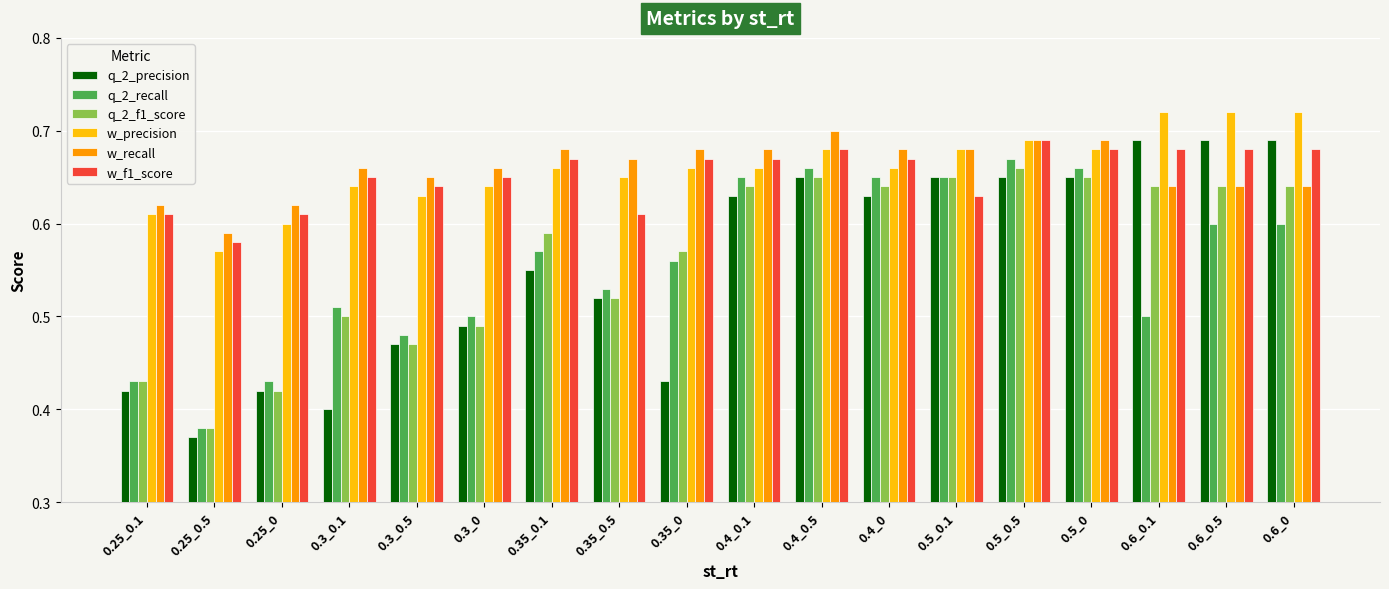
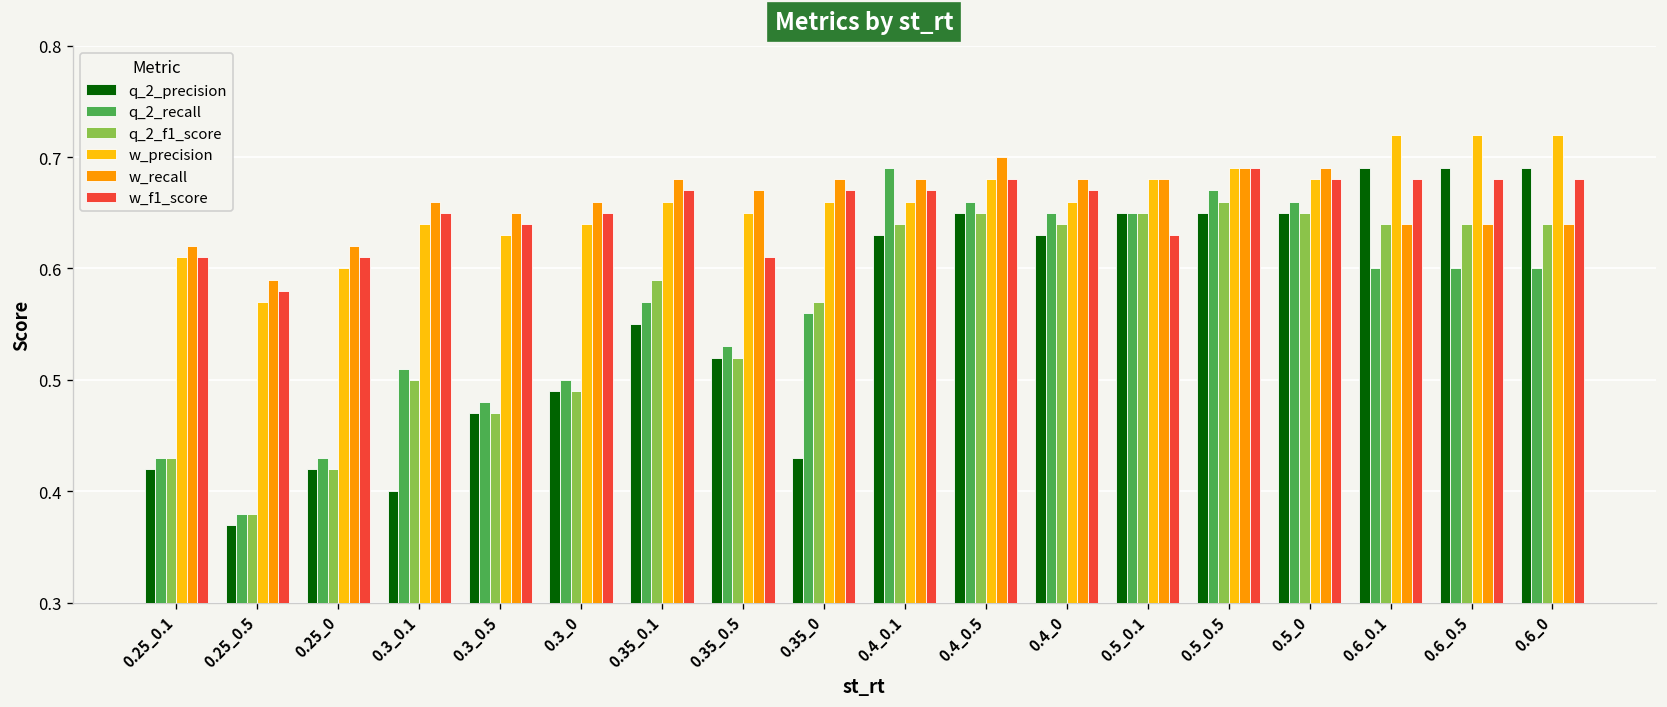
q_2_recall, 0.4_0.1: 0.65 -> 0.69
q_2_recall, 0.6_0.1: 0.5 -> 0.6
